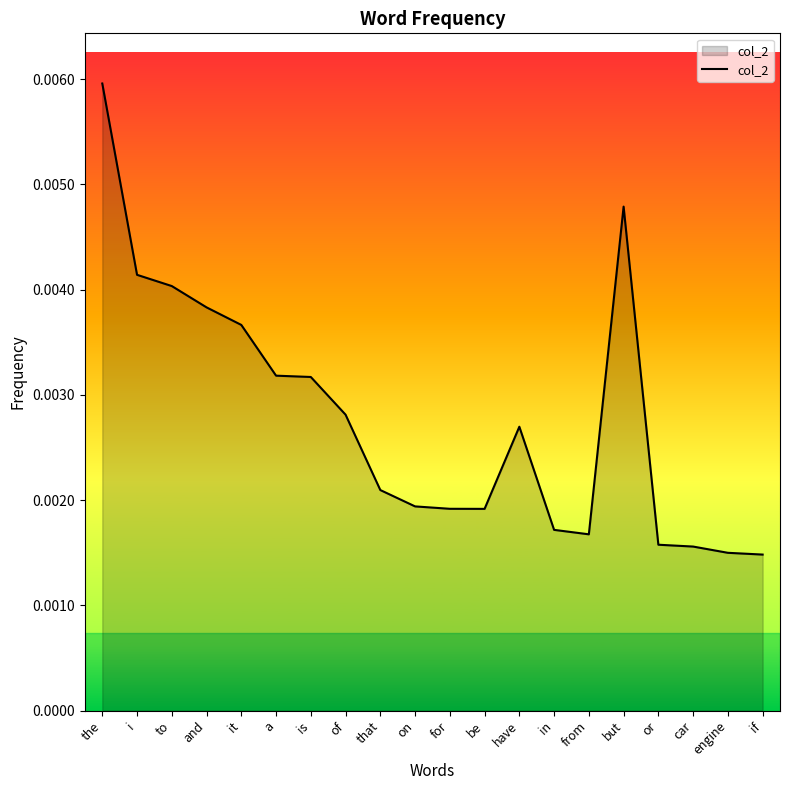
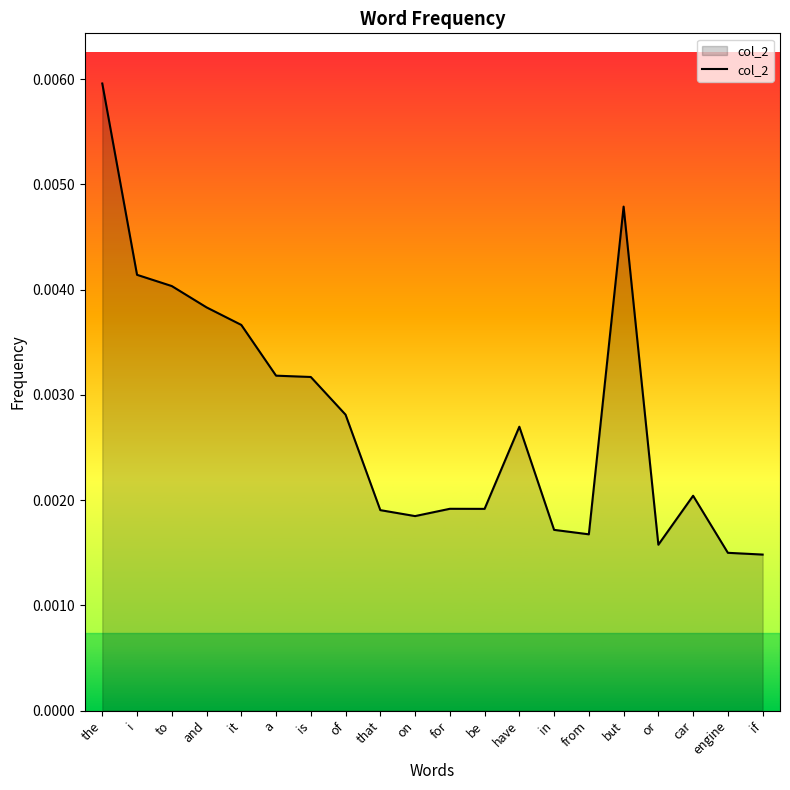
that: 0.00210 -> 0.00190
on: 0.00194 -> 0.00185
car: 0.00156 -> 0.00204
